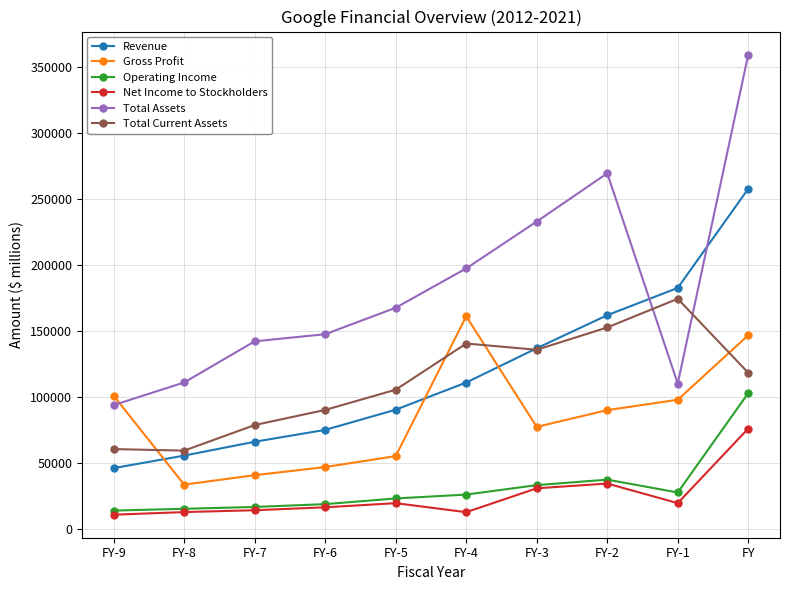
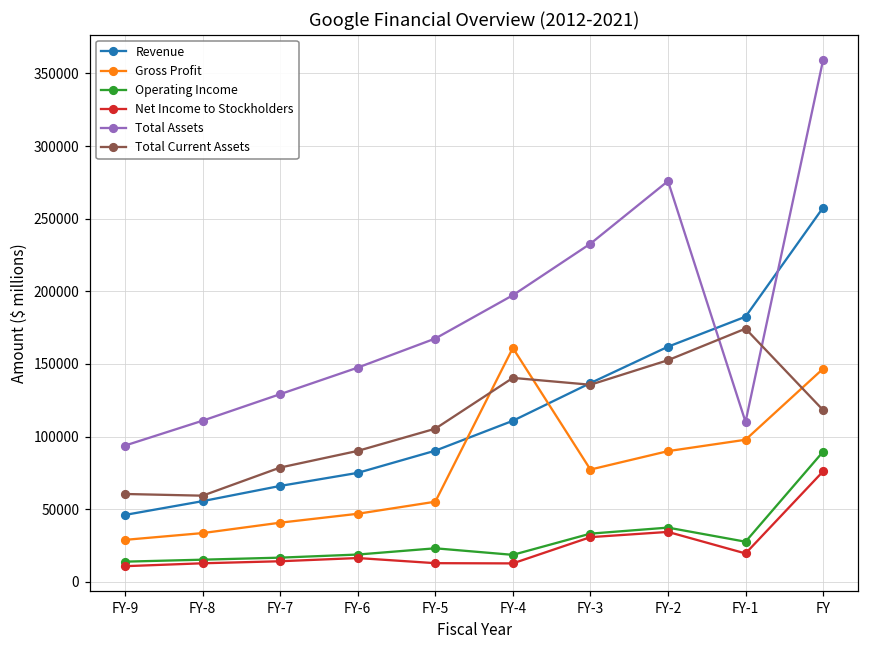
Gross Profit, FY-9: 101000 -> 29000
Total Assets, FY-7: 142000 -> 129000
Net Income to Stockholders, FY-5: 19000 -> 13000
Operating Income, FY-4: 26000 -> 19000
Total Assets, FY-2: 269000 -> 276000
Operating Income, FY: 103000 -> 90000
